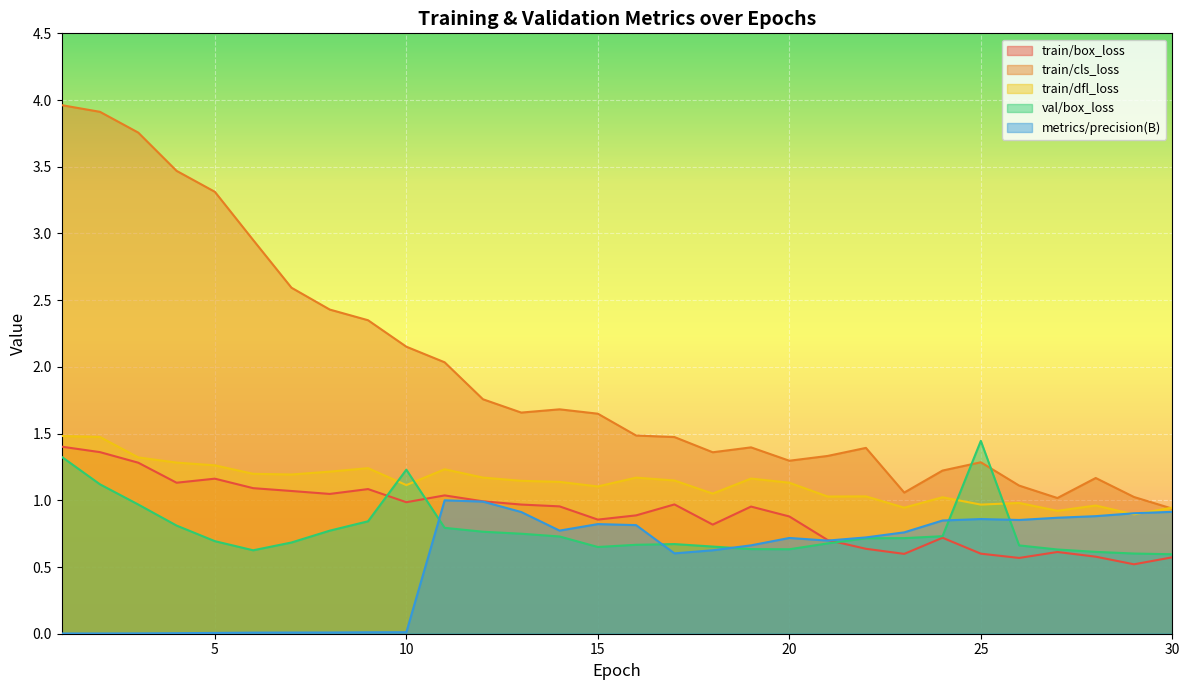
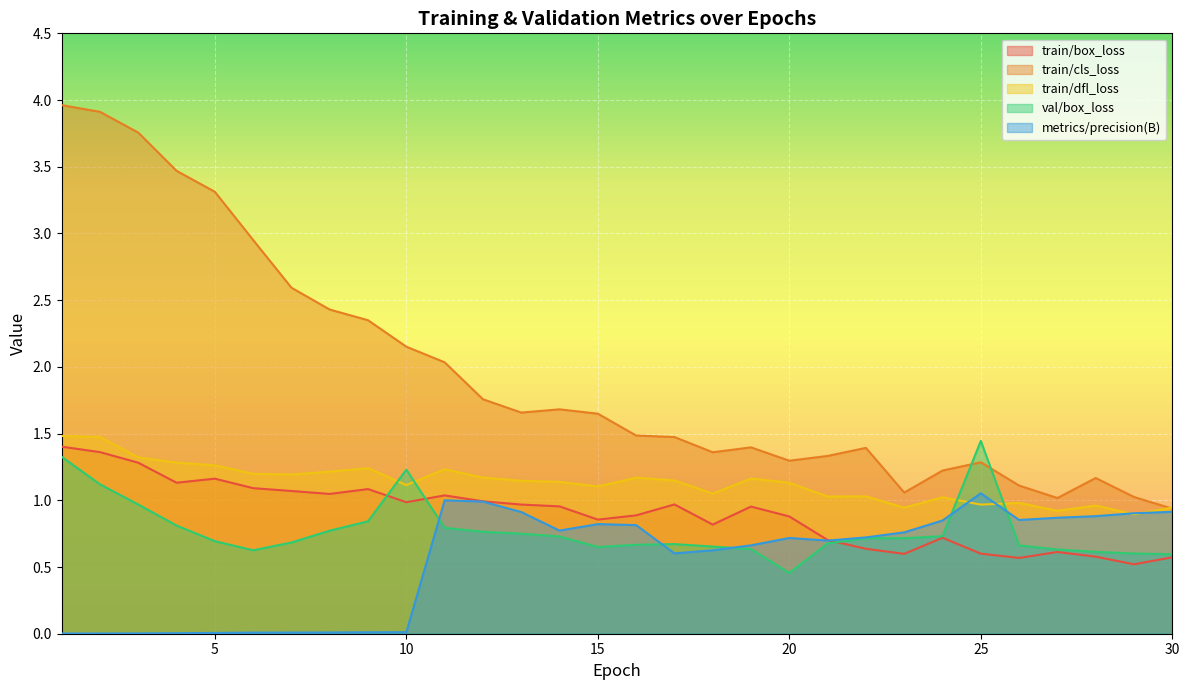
val/box_loss, 20: 0.63 -> 0.46
metrics/precision(B), 25: 0.86 -> 1.05
